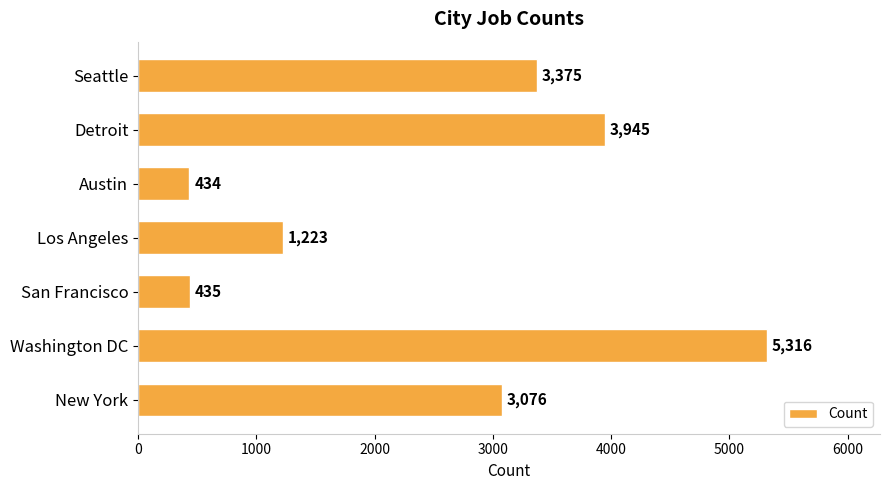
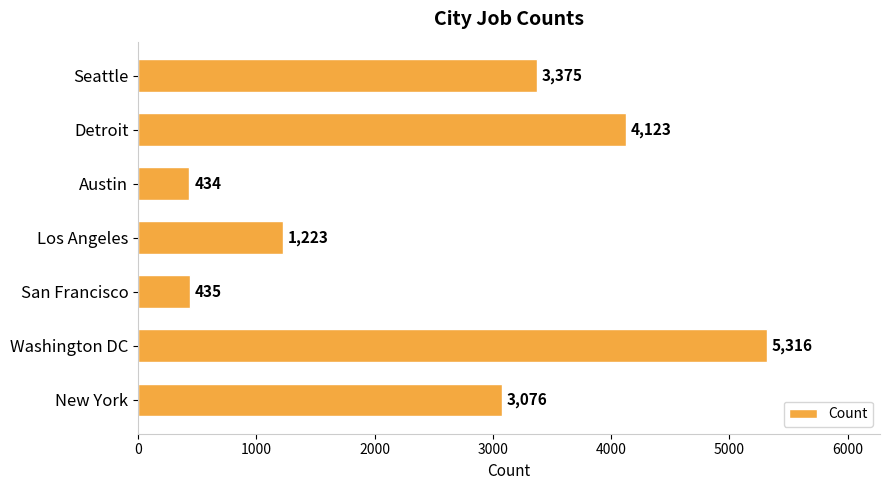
Detroit: 3,945 -> 4,123
